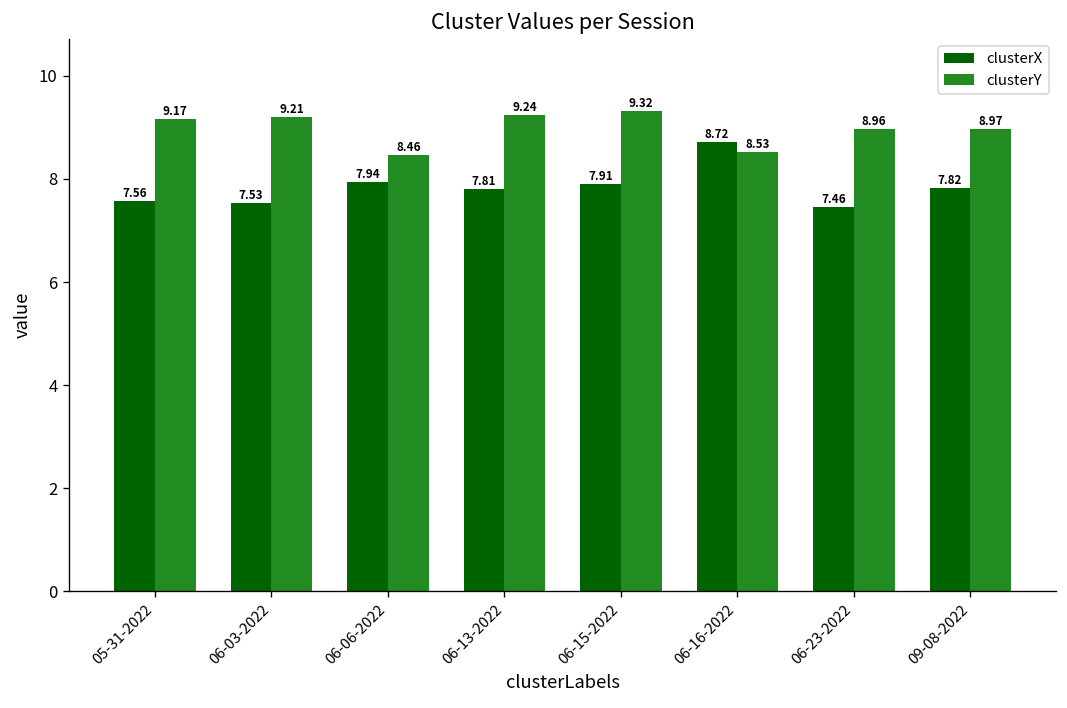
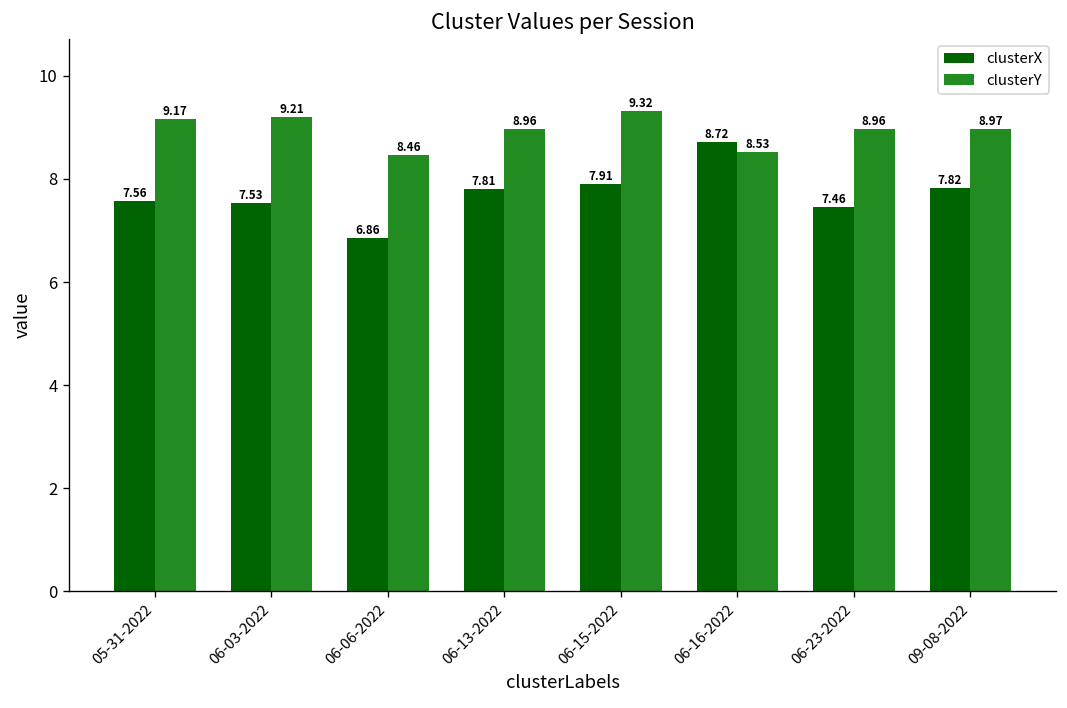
clusterX, 06-06-2022: 7.94 -> 6.86
clusterY, 06-13-2022: 9.24 -> 8.96
